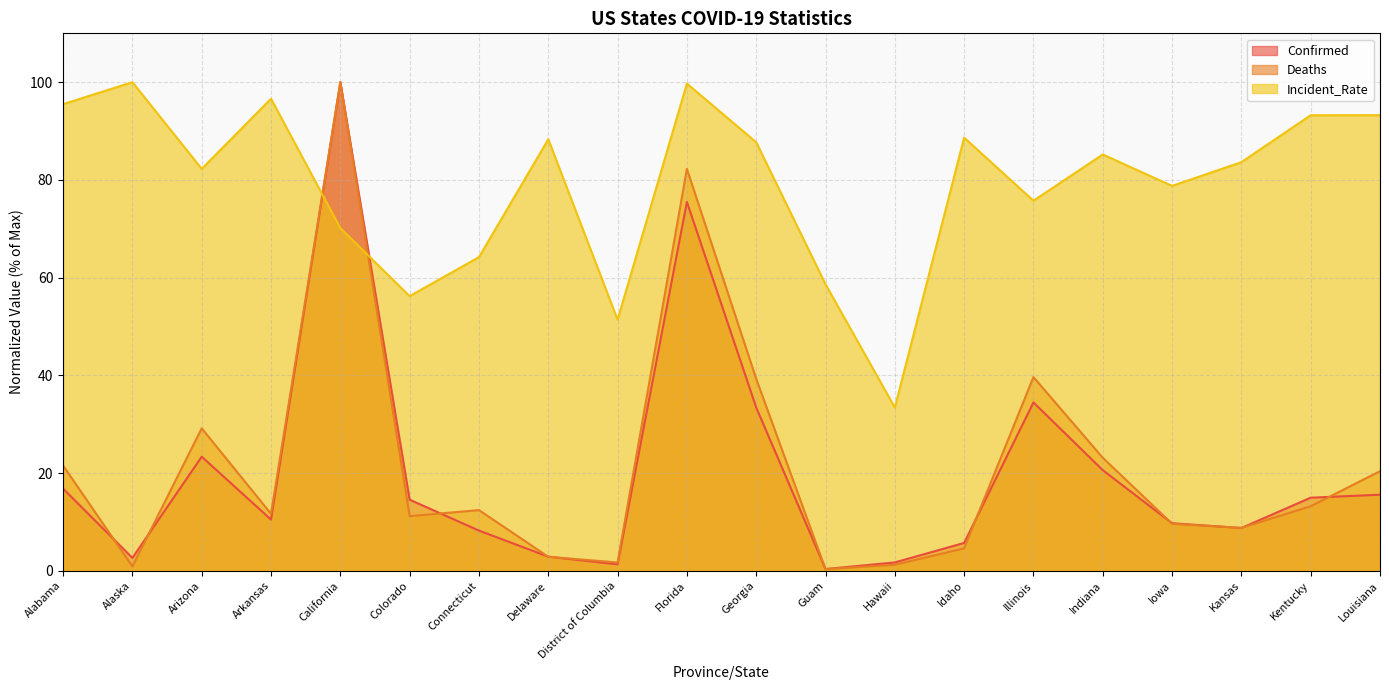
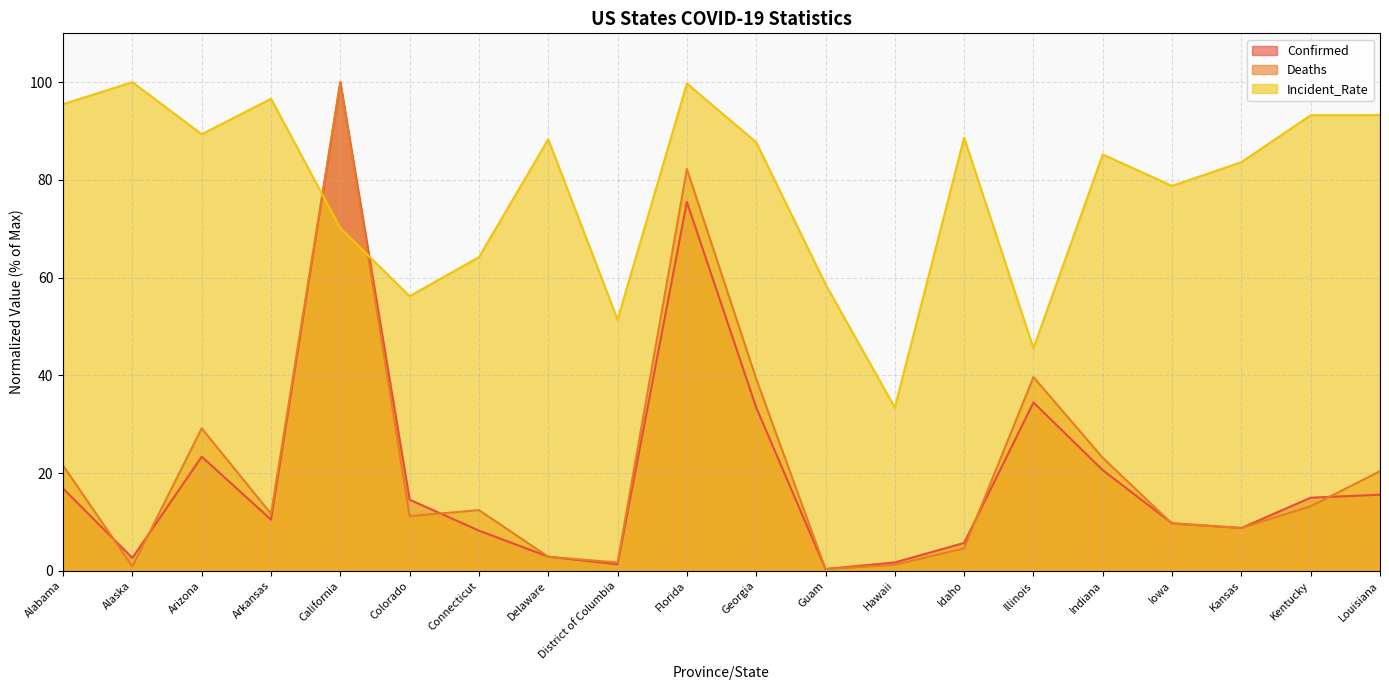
Incident_Rate, Arizona: 82 -> 89
Incident_Rate, Illinois: 76 -> 46
